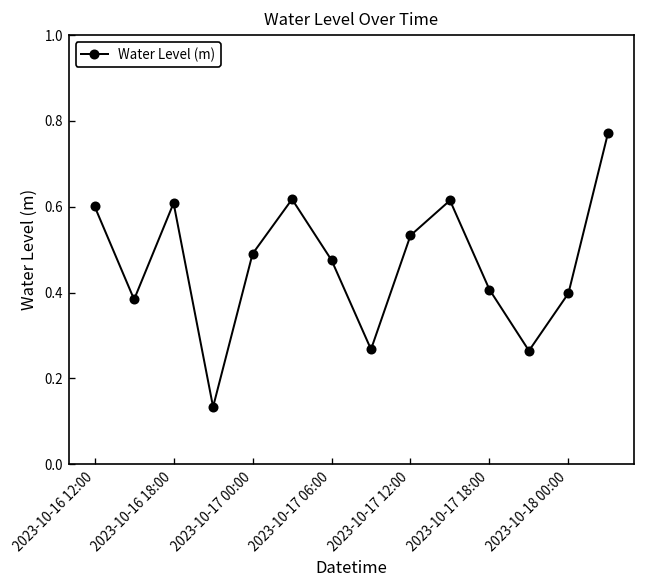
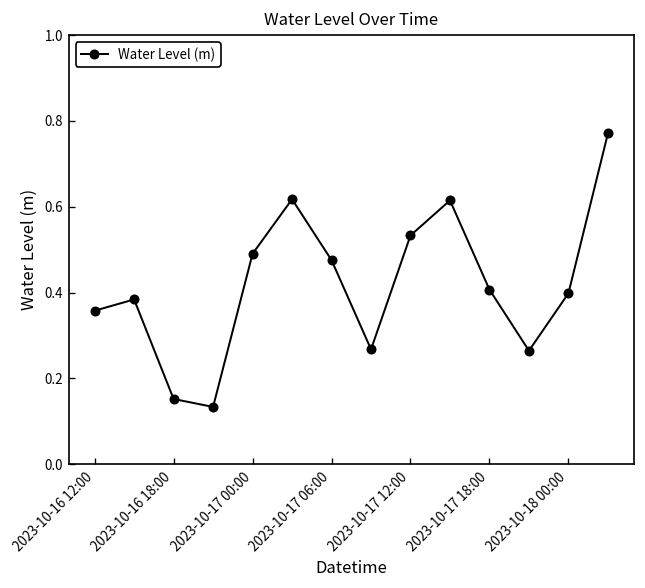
2023-10-16 12:00: 0.60 -> 0.36
2023-10-16 18:00: 0.61 -> 0.15
